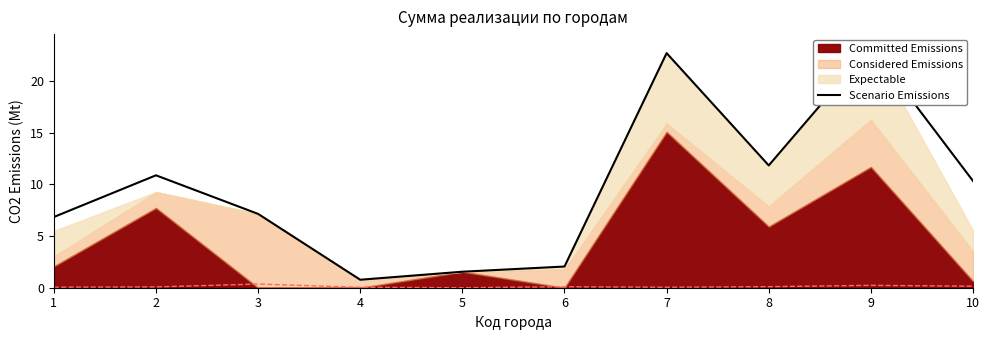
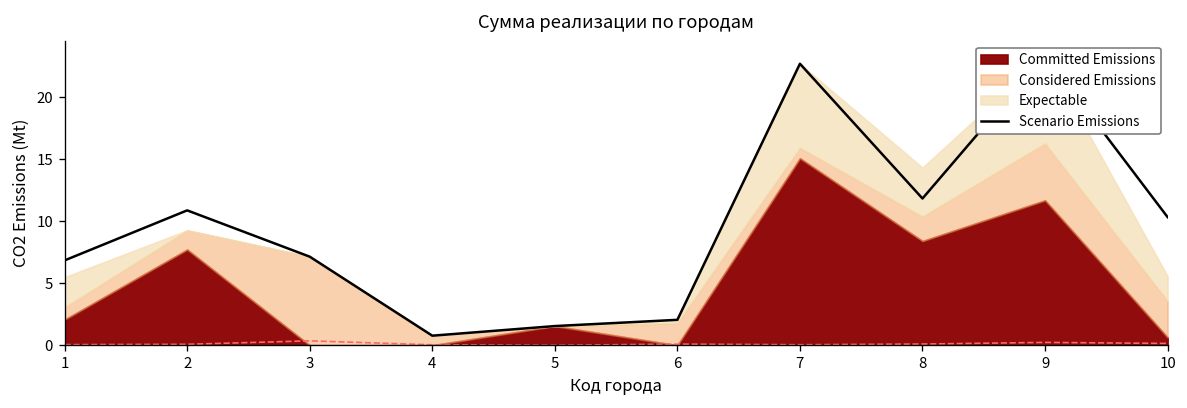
Committed Emissions, 8: 5.9 -> 8.4
